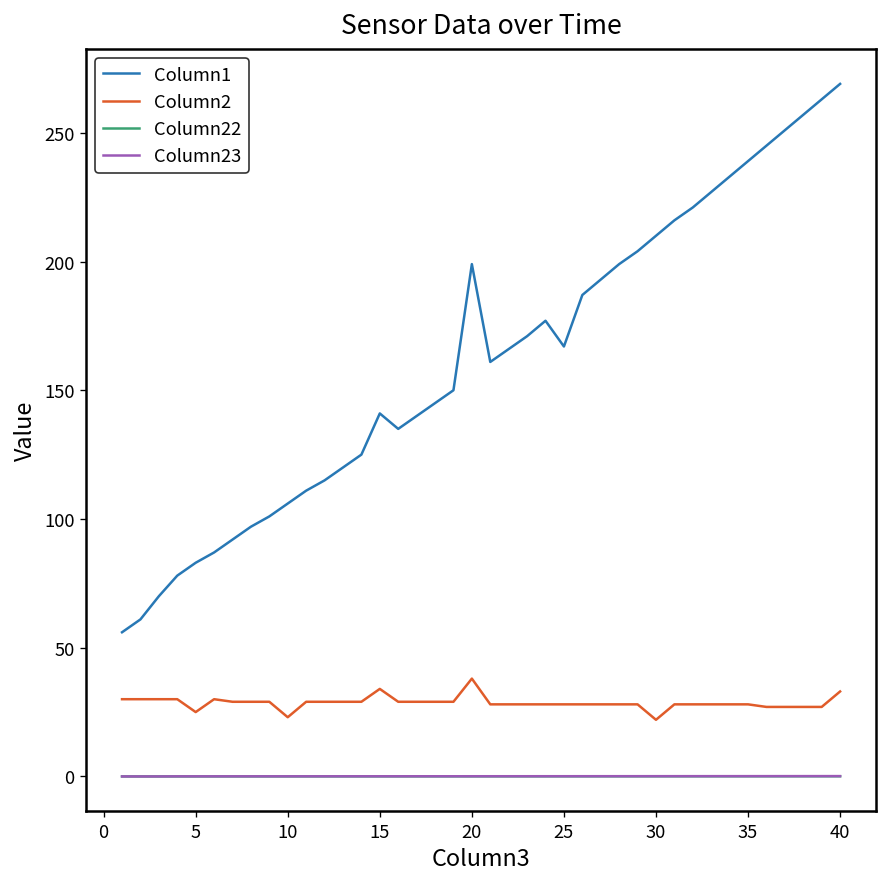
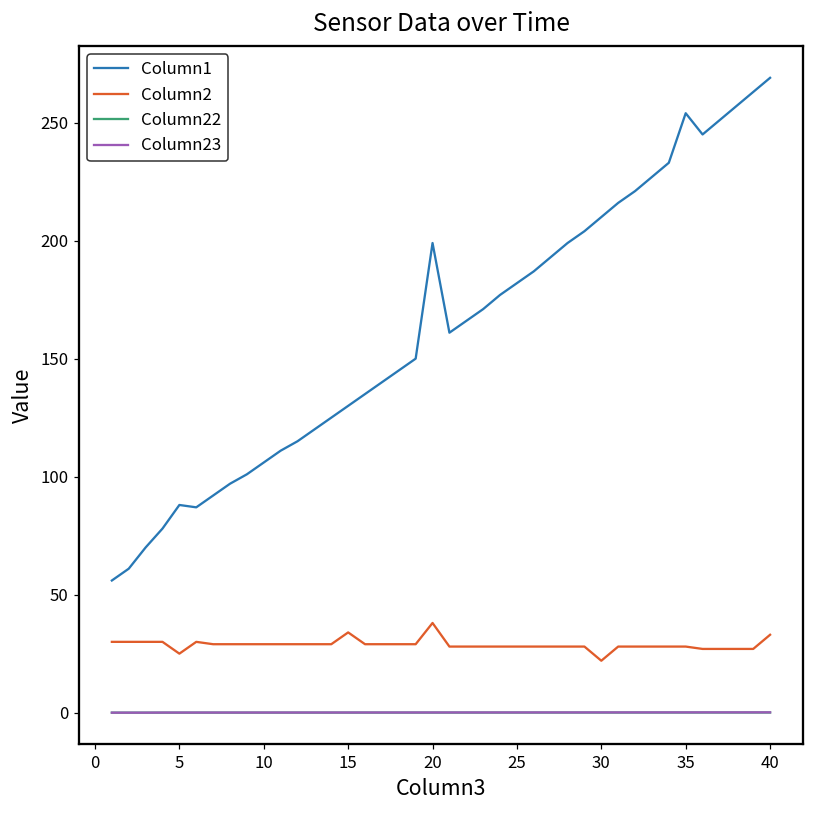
Column1, 5: 83 -> 88
Column2, 10: 23 -> 29
Column1, 15: 141 -> 130
Column1, 25: 167 -> 182
Column1, 35: 239 -> 254
